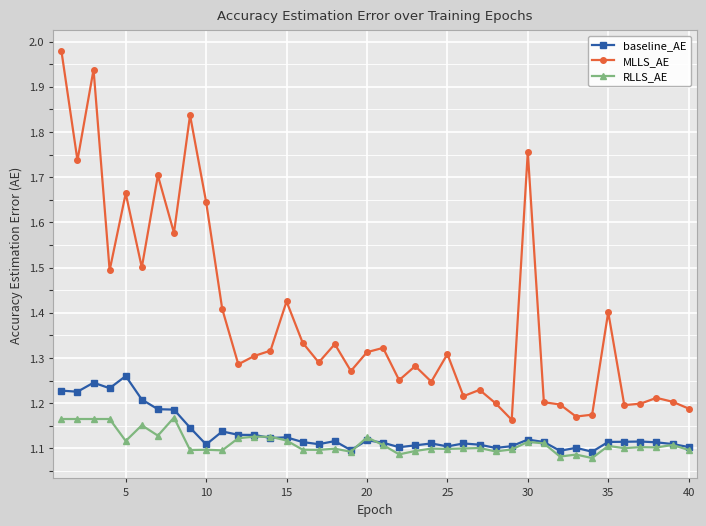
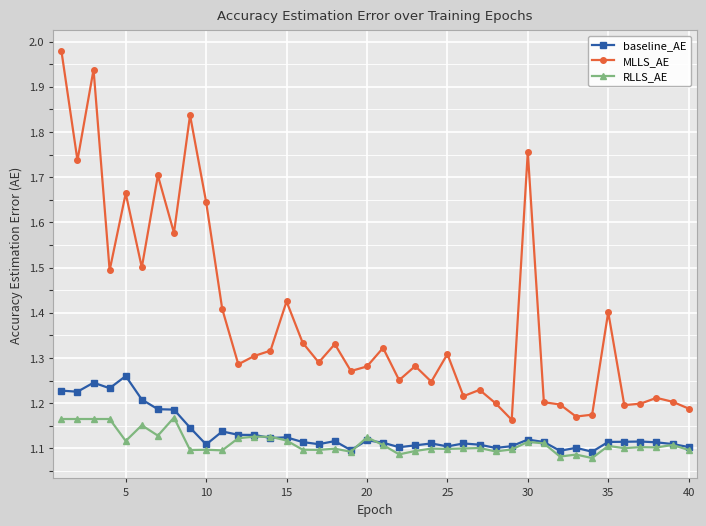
MLLS_AE, 20: 1.31 -> 1.28
